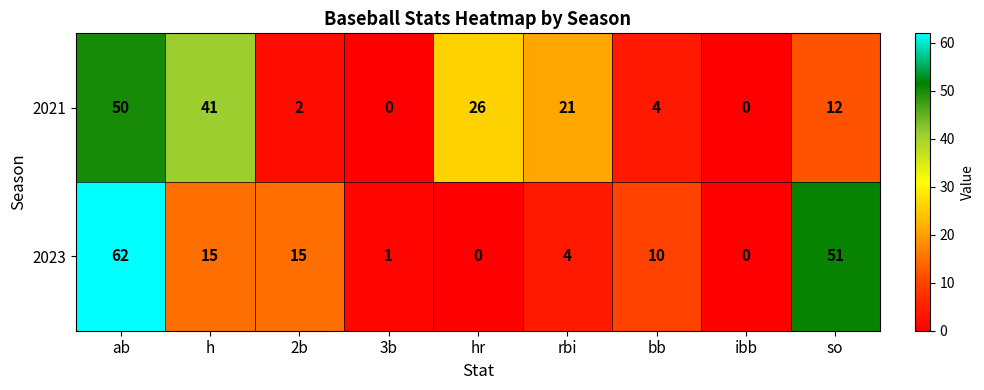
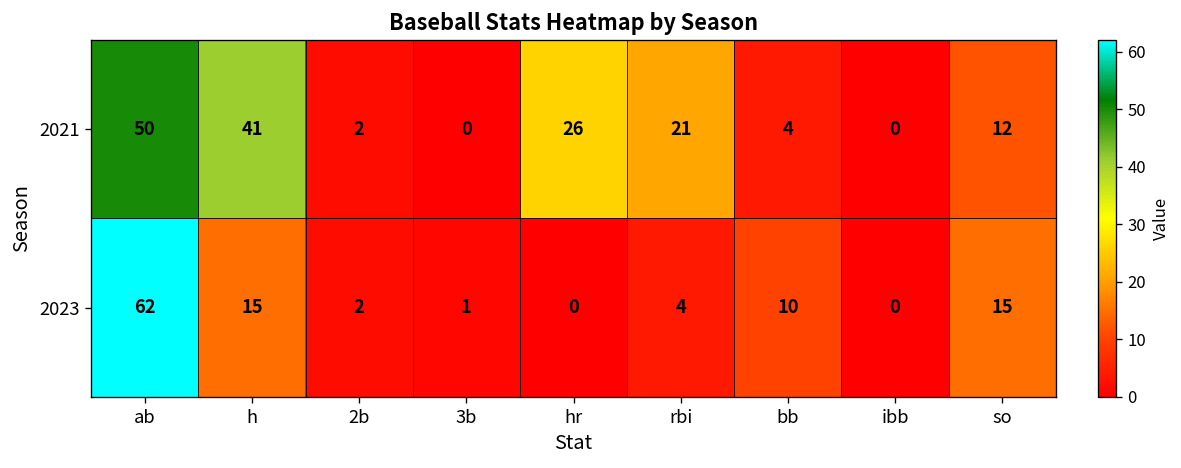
2023, 2b: 15 -> 2
2023, so: 51 -> 15
